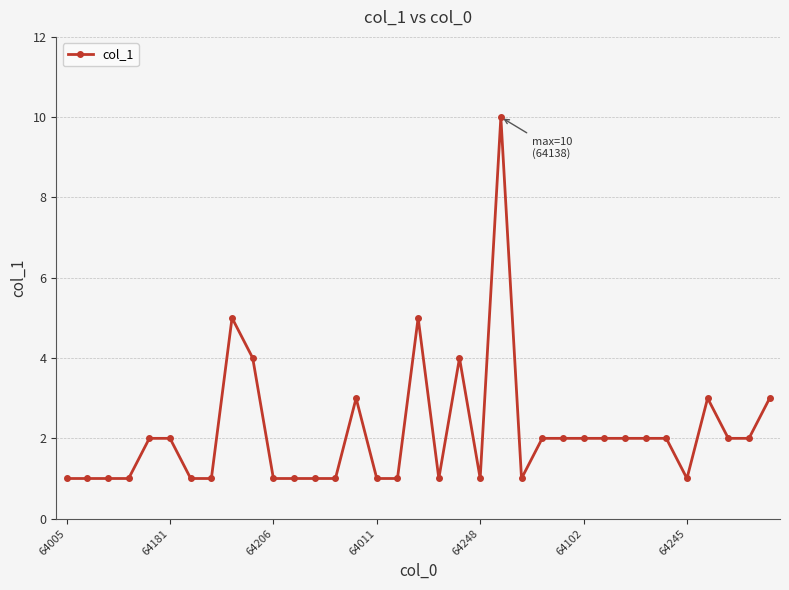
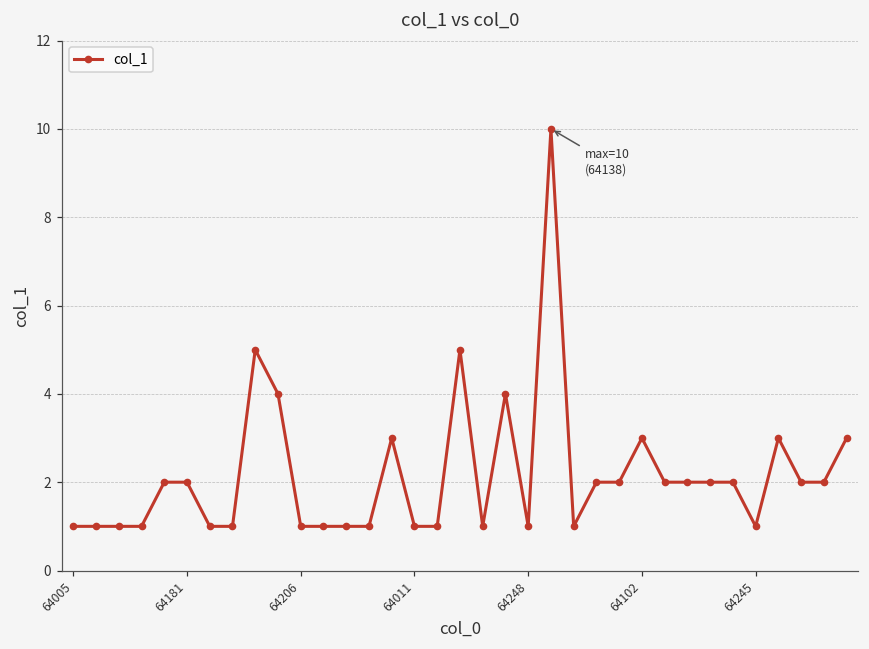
64102: 2 -> 3
